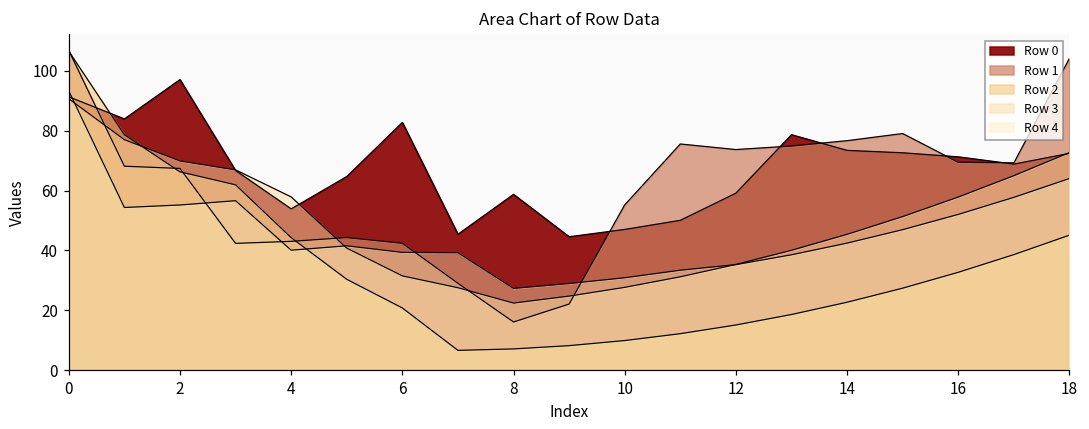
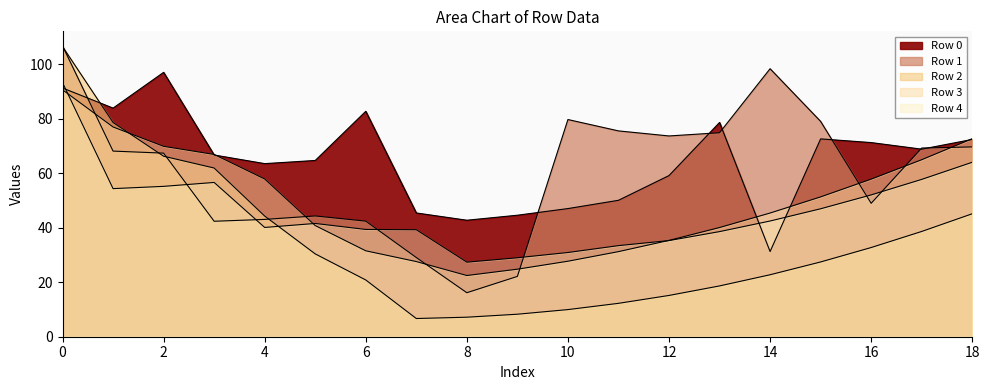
Row 0, 4: 54 -> 64
Row 0, 8: 59 -> 43
Row 1, 10: 55 -> 80
Row 0, 14: 73 -> 31
Row 1, 14: 77 -> 98
Row 1, 16: 69 -> 49
Row 1, 18: 104 -> 70
